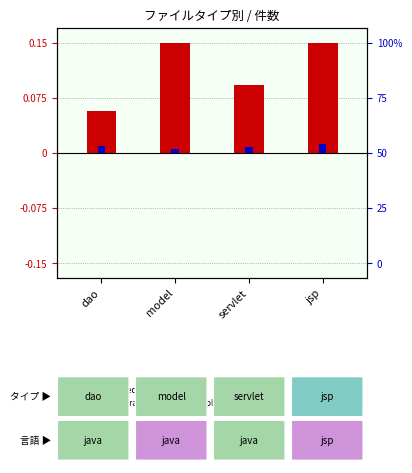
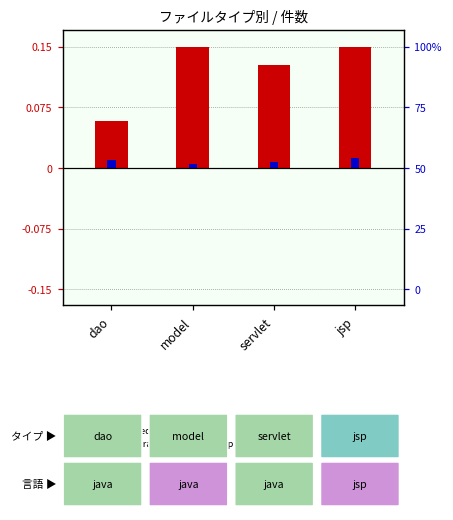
transformed count, servlet: 0.09 -> 0.13
